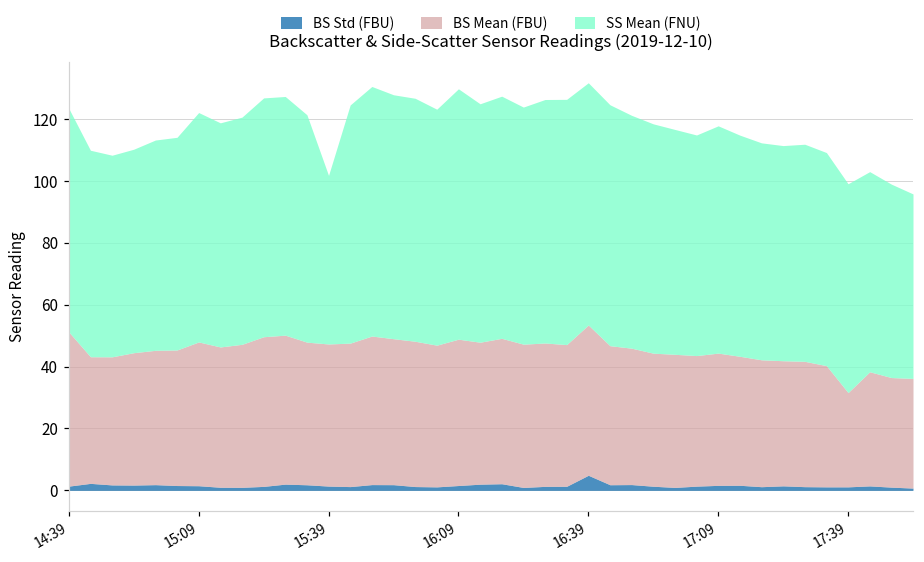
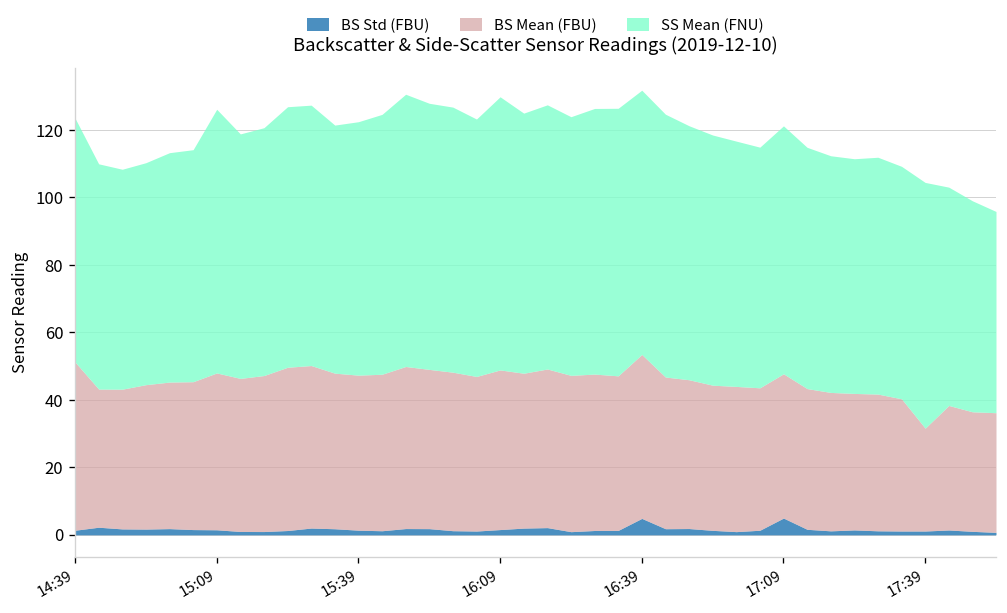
SS Mean (FNU), 15:09: 74 -> 78
SS Mean (FNU), 15:39: 55 -> 75
BS Std (FBU), 17:09: 2 -> 5
SS Mean (FNU), 17:39: 68 -> 73
